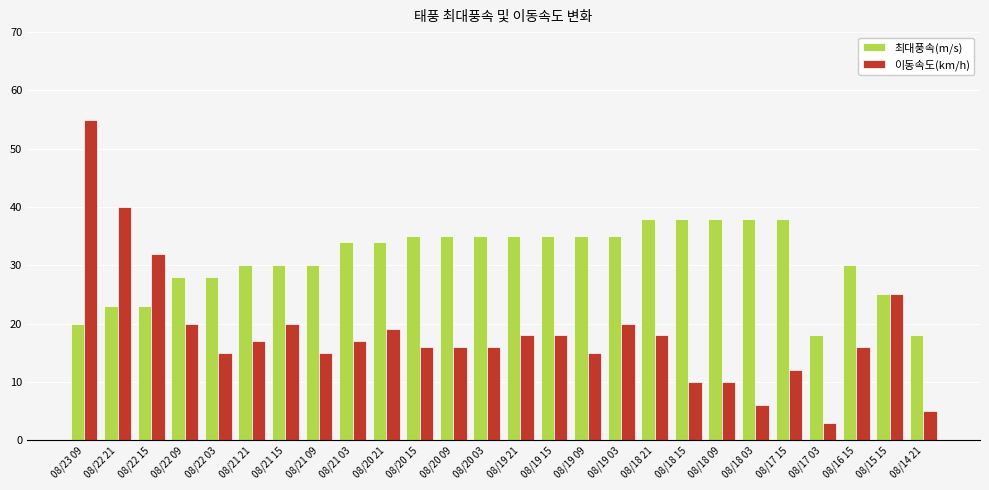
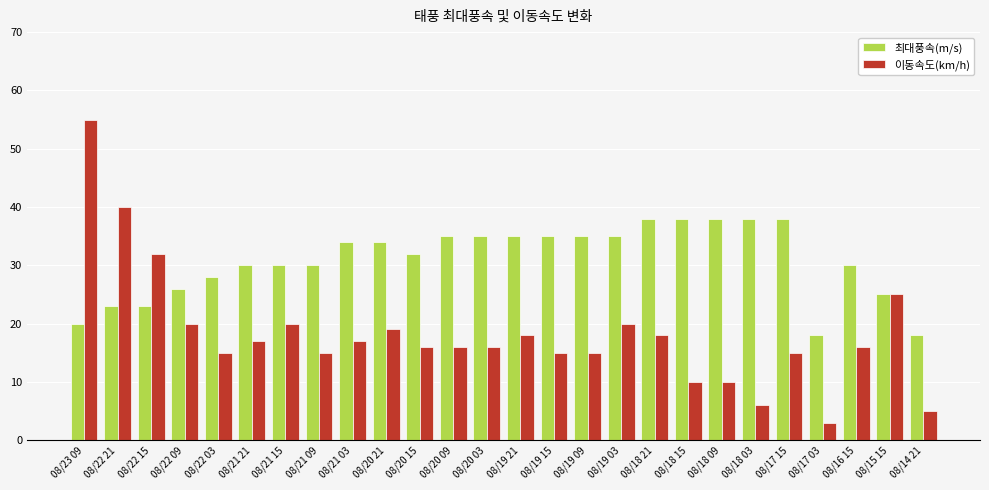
최대풍속(m/s), 08/22 09: 28 -> 26
최대풍속(m/s), 08/20 15: 35 -> 32
이동속도(km/h), 08/19 15: 18 -> 15
이동속도(km/h), 08/17 15: 12 -> 15
